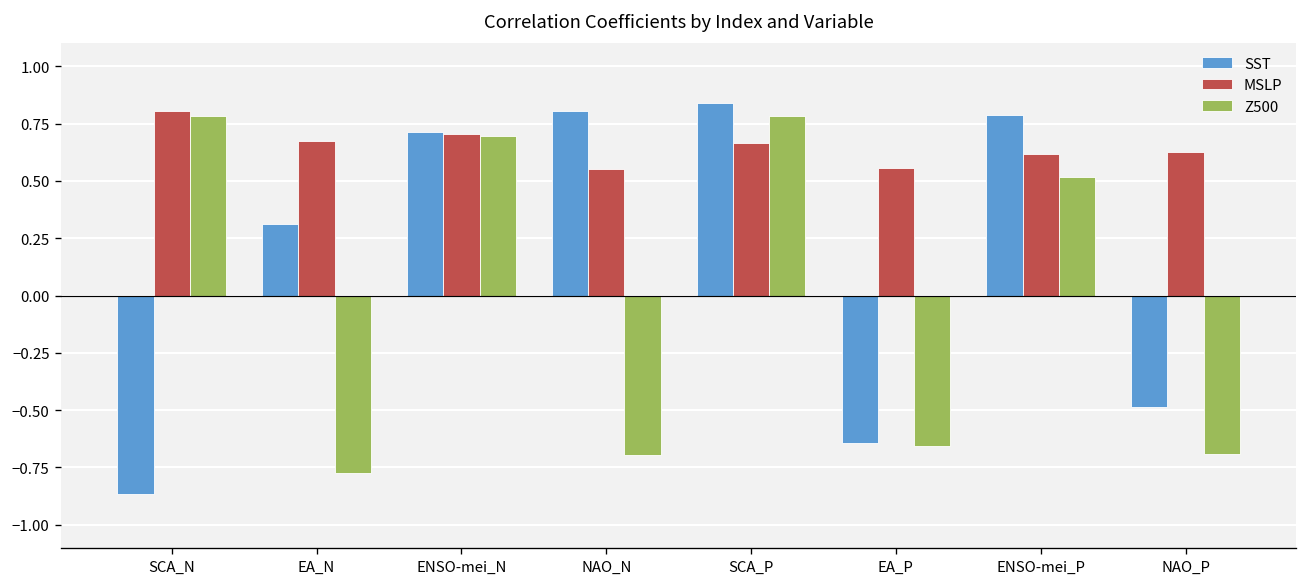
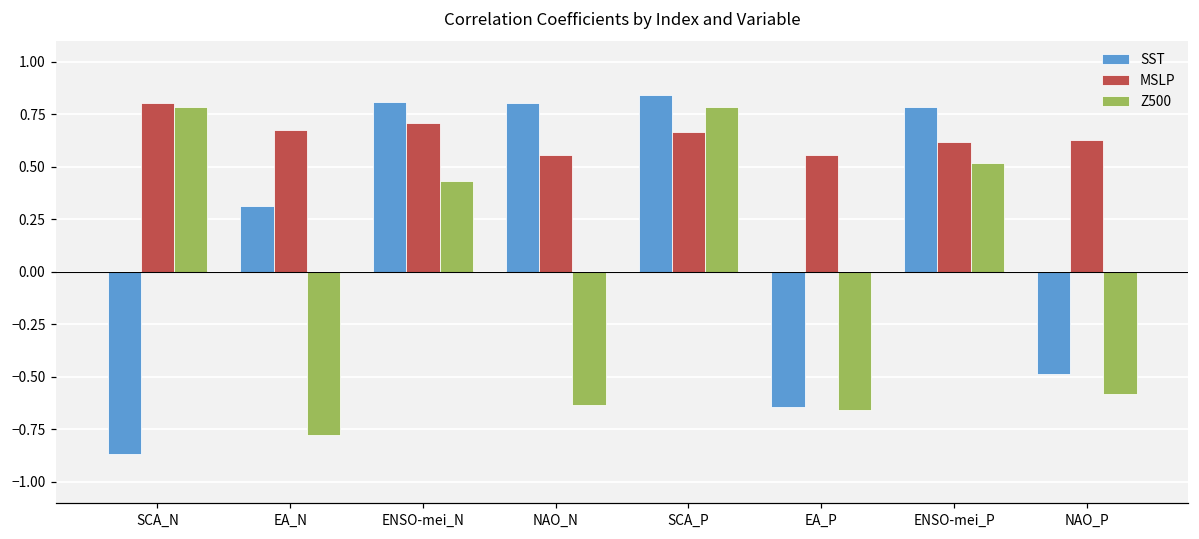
SST, ENSO-mei_N: 0.71 -> 0.81
Z500, ENSO-mei_N: 0.70 -> 0.43
Z500, NAO_N: -0.70 -> -0.63
Z500, NAO_P: -0.69 -> -0.58
